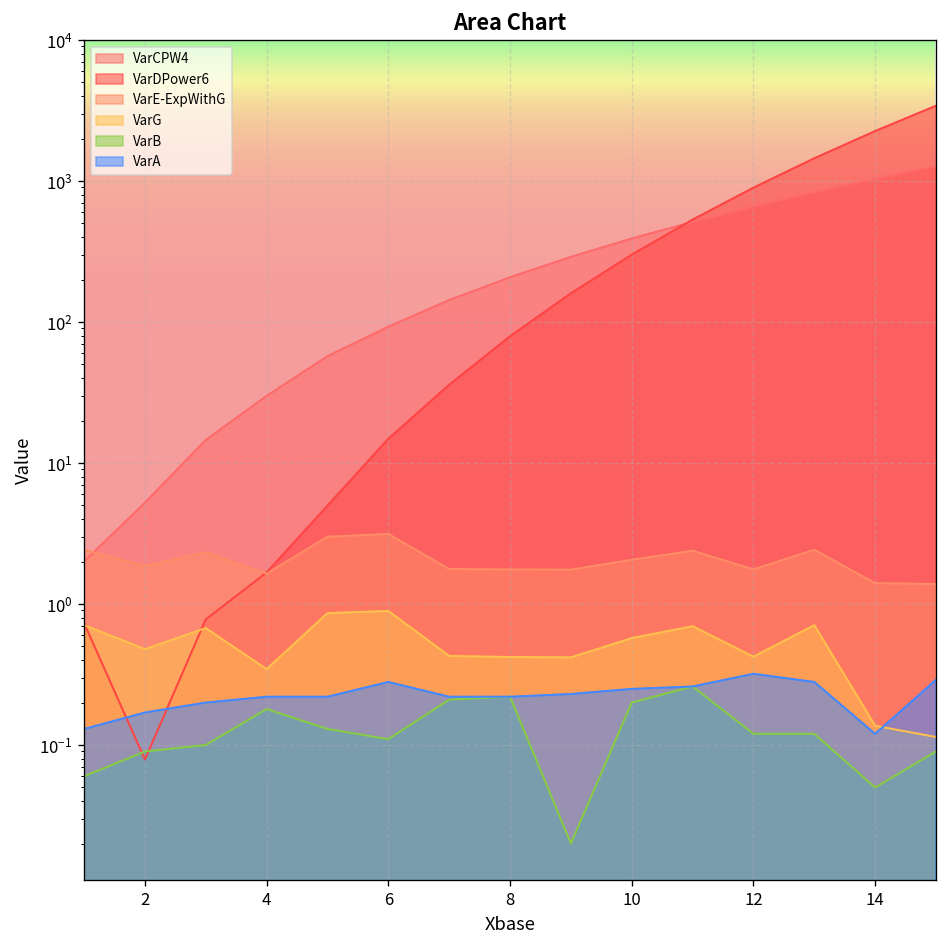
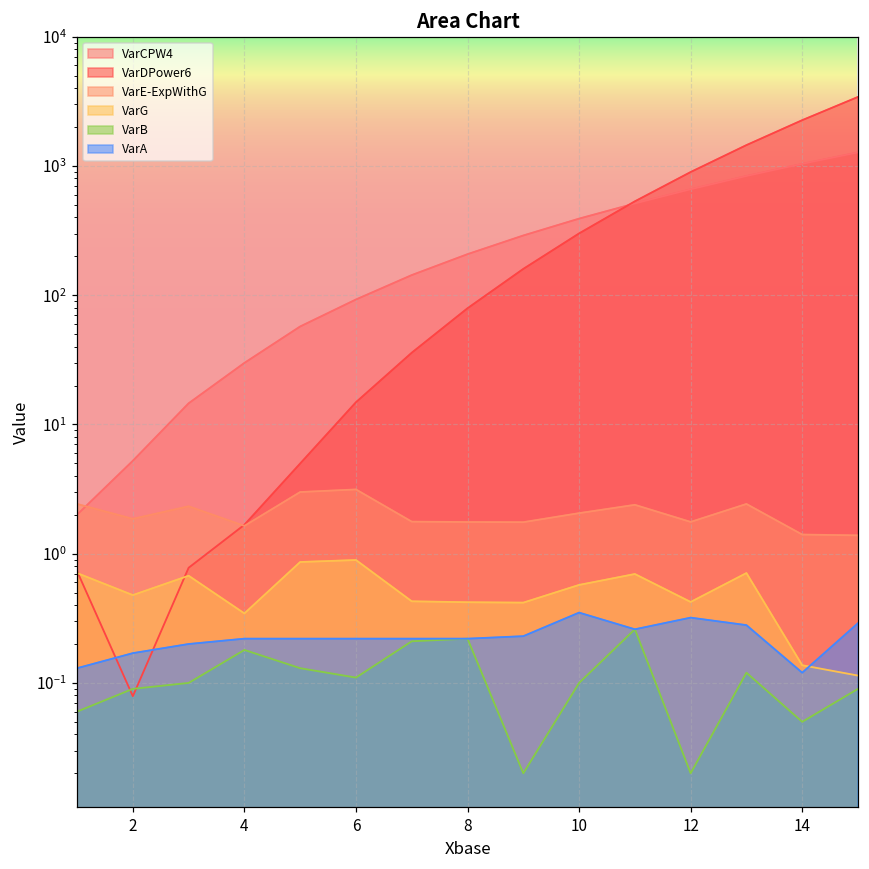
VarA, 6: 0.28 -> 0.22
VarB, 10: 0.2 -> 0.1
VarA, 10: 0.25 -> 0.35
VarB, 12: 0.12 -> 0.02
